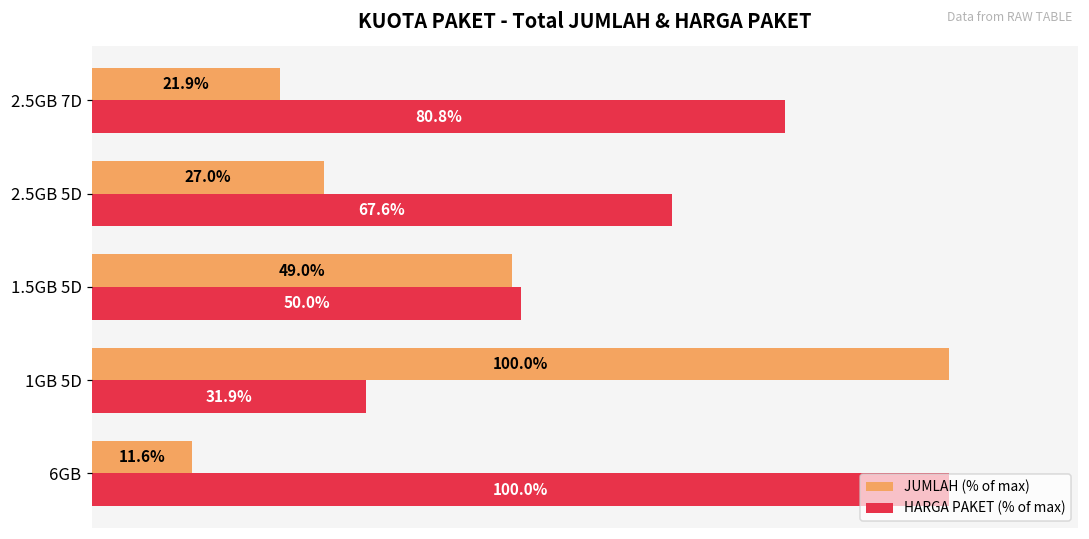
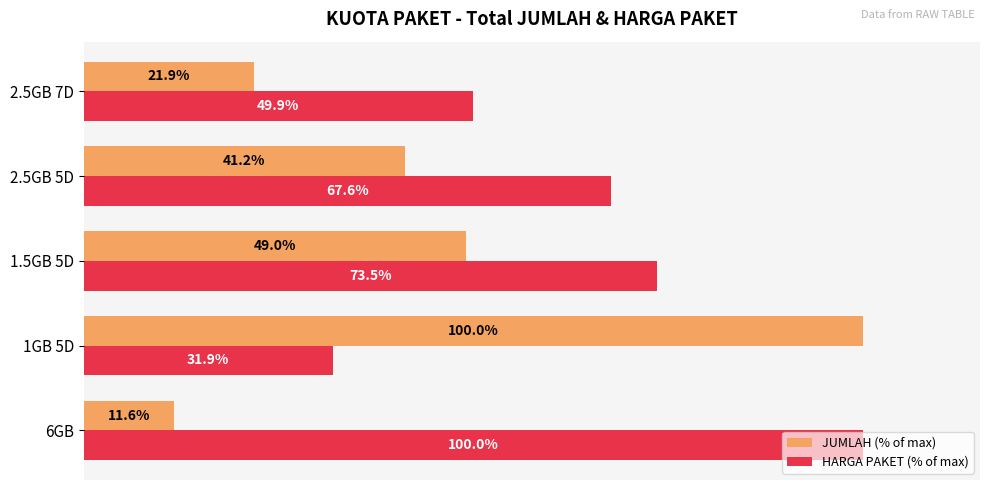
HARGA PAKET (% of max), 2.5GB 7D: 80.8% -> 49.9%
JUMLAH (% of max), 2.5GB 5D: 27.0% -> 41.2%
HARGA PAKET (% of max), 1.5GB 5D: 50.0% -> 73.5%
